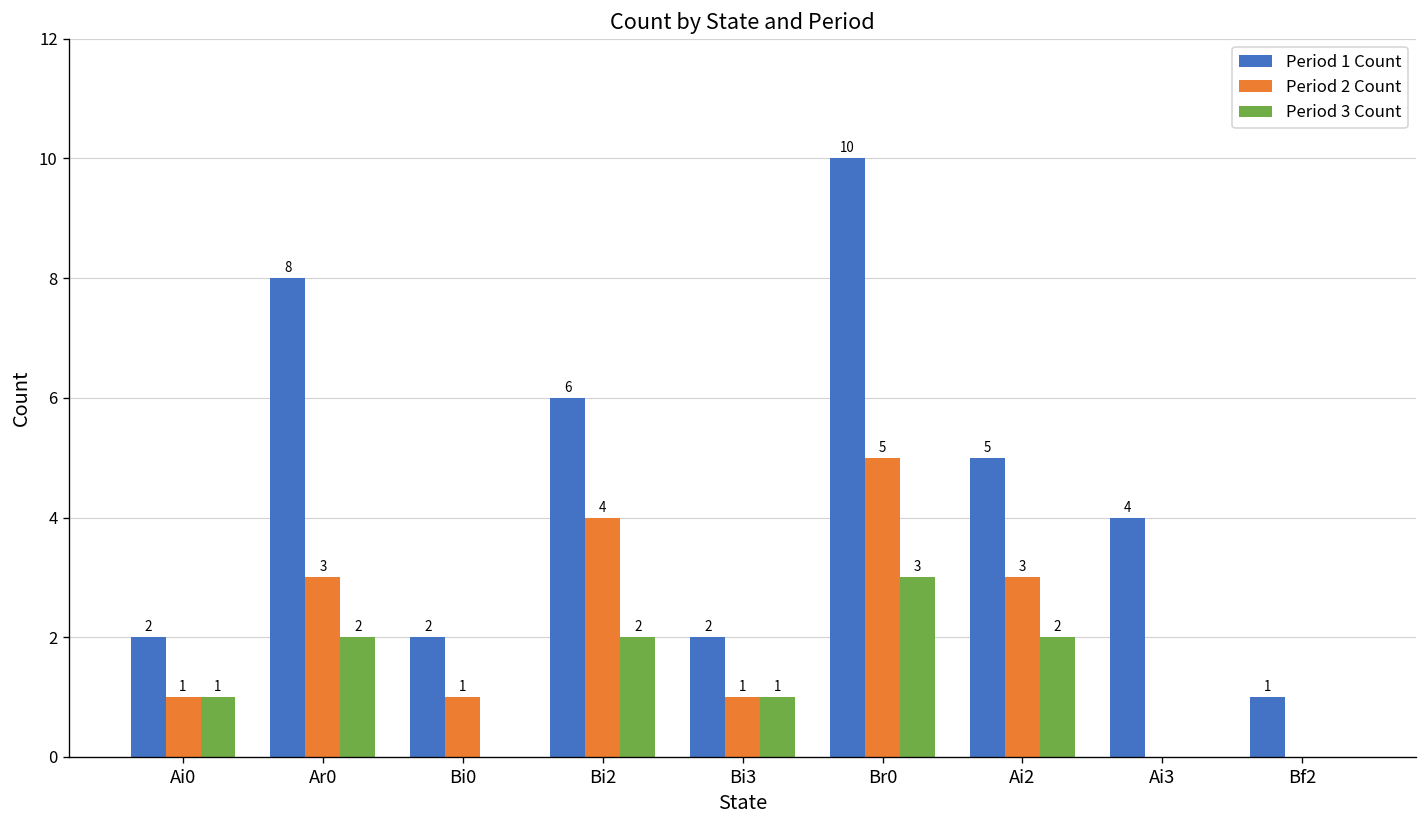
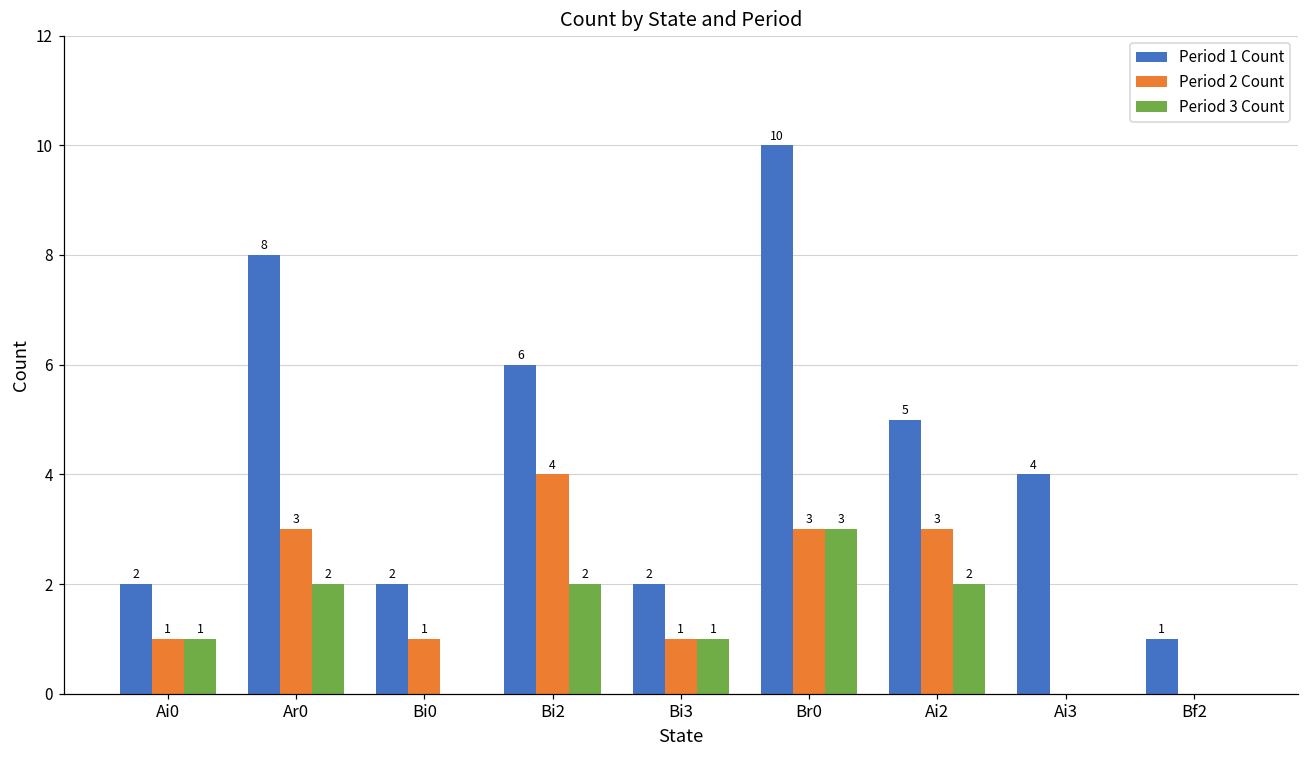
Period 2 Count, Br0: 5 -> 3
